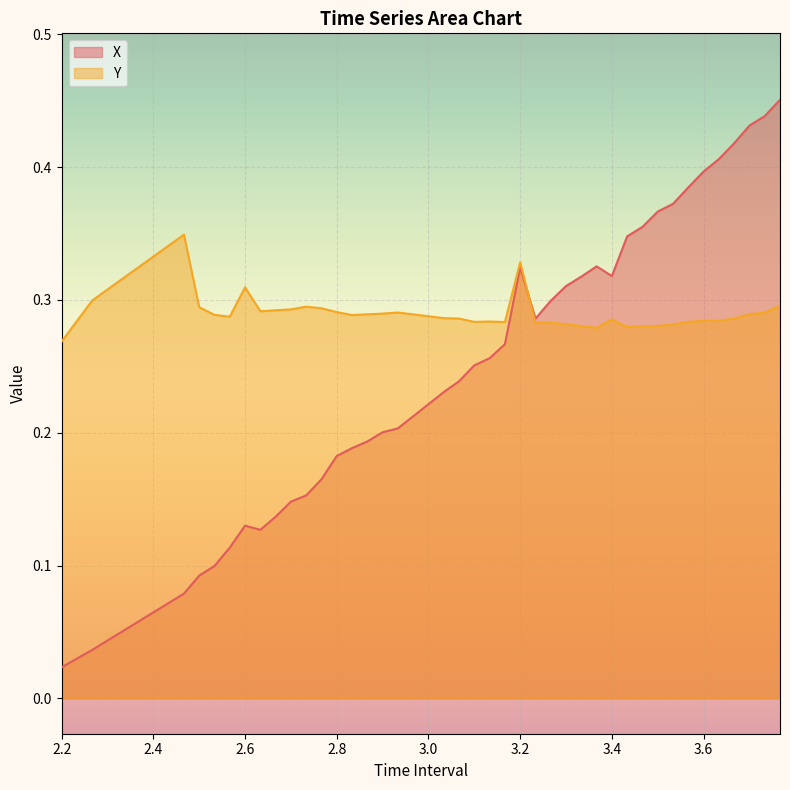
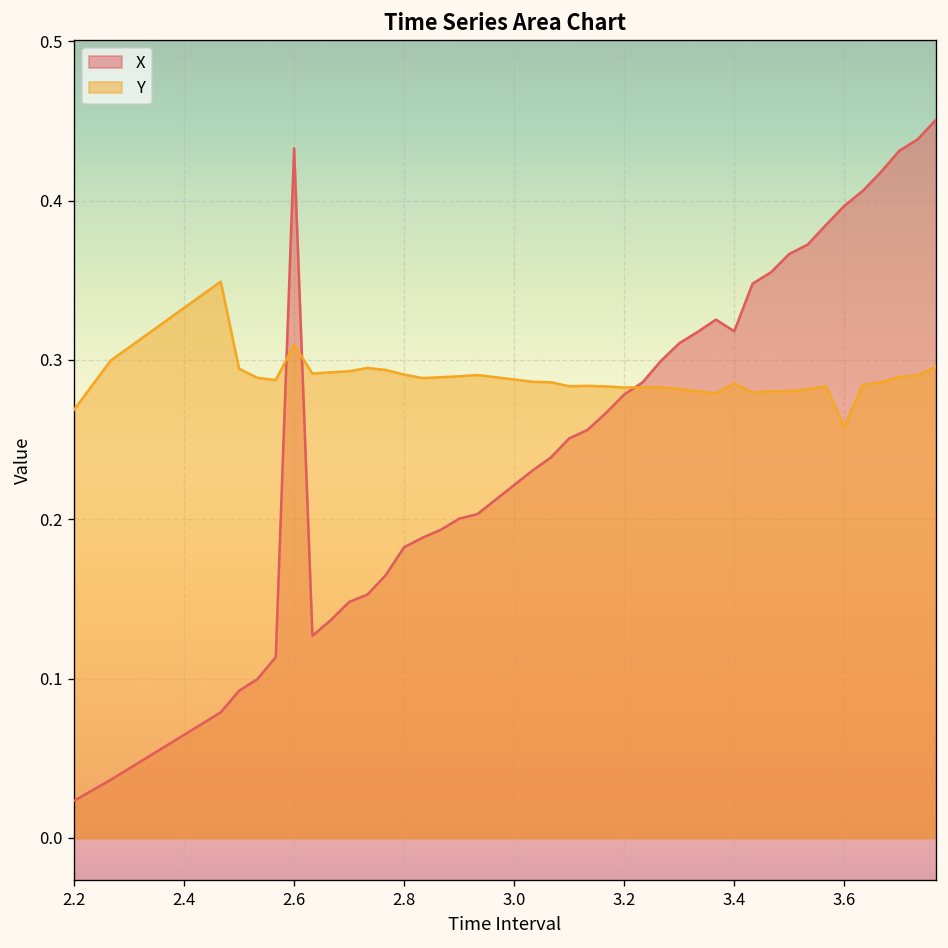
X, 2.6: 0.130 -> 0.433
X, 3.2: 0.324 -> 0.278
Y, 3.2: 0.328 -> 0.283
Y, 3.6: 0.284 -> 0.258
